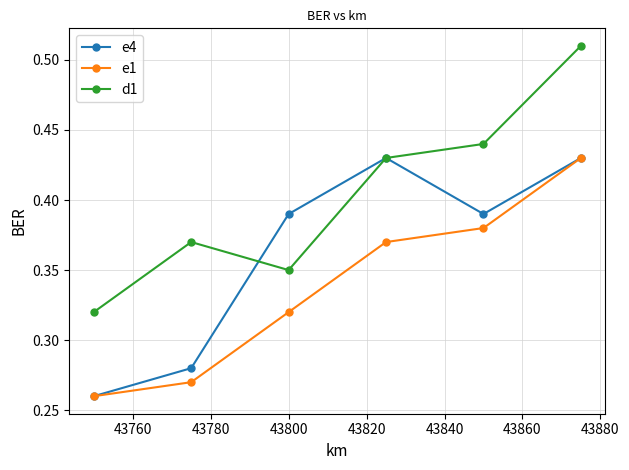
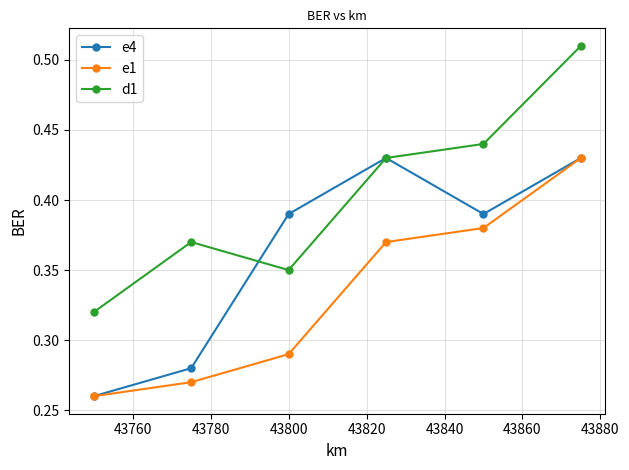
e1, 43800: 0.32 -> 0.29
